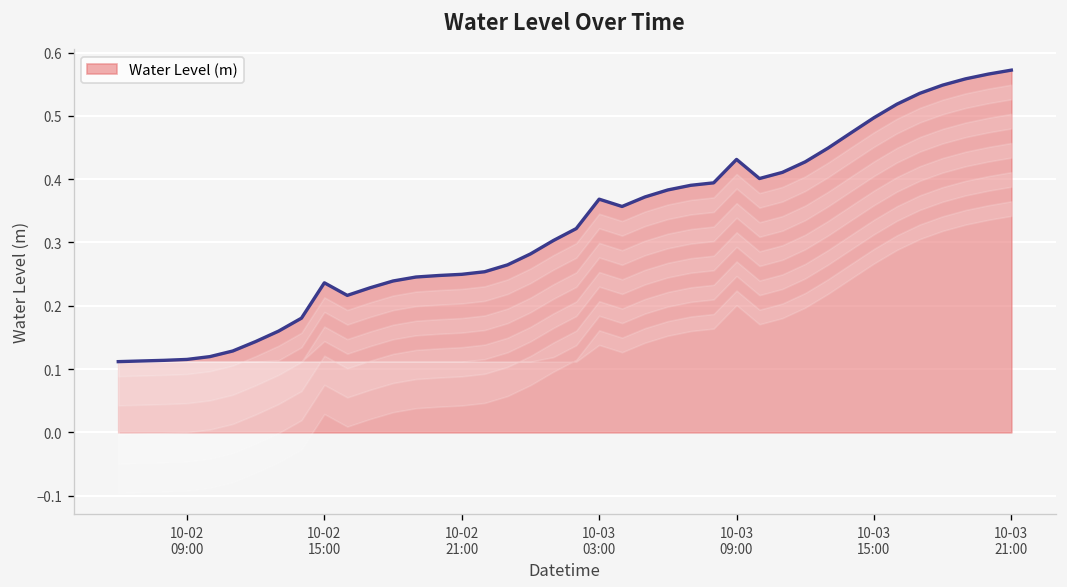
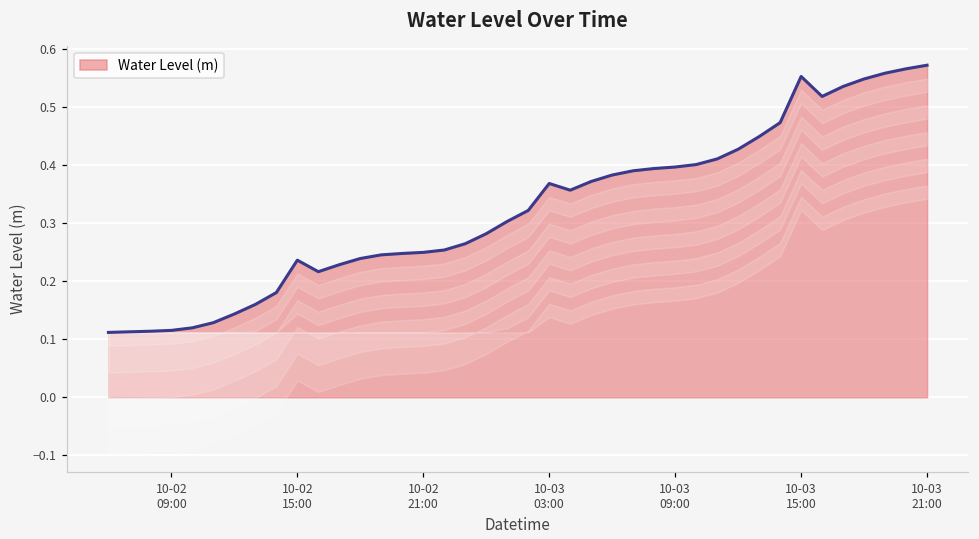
Water Level (m), 10-03 09:00: 0.43 -> 0.40
Water Level (m), 10-03 15:00: 0.50 -> 0.55
